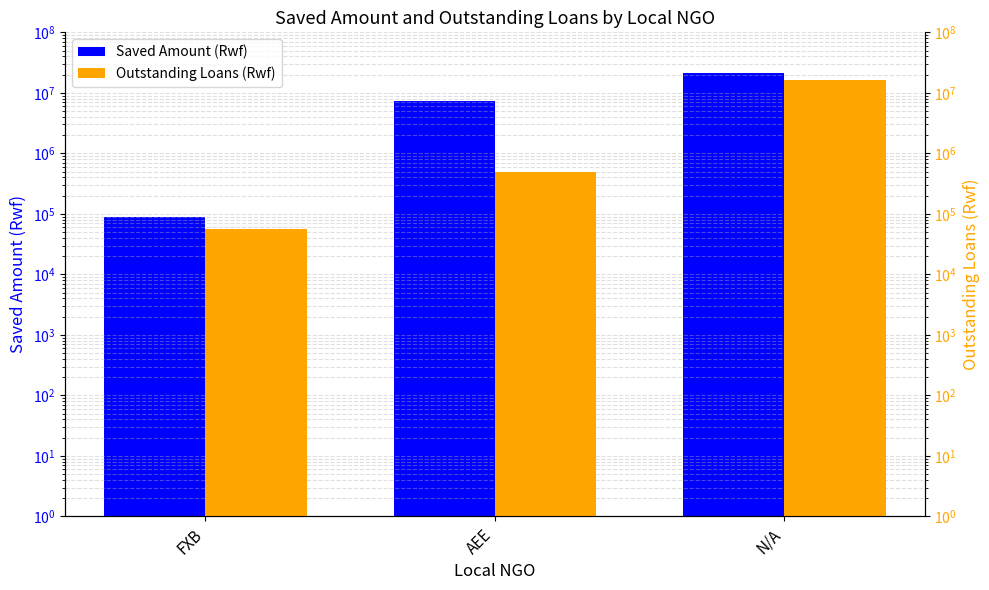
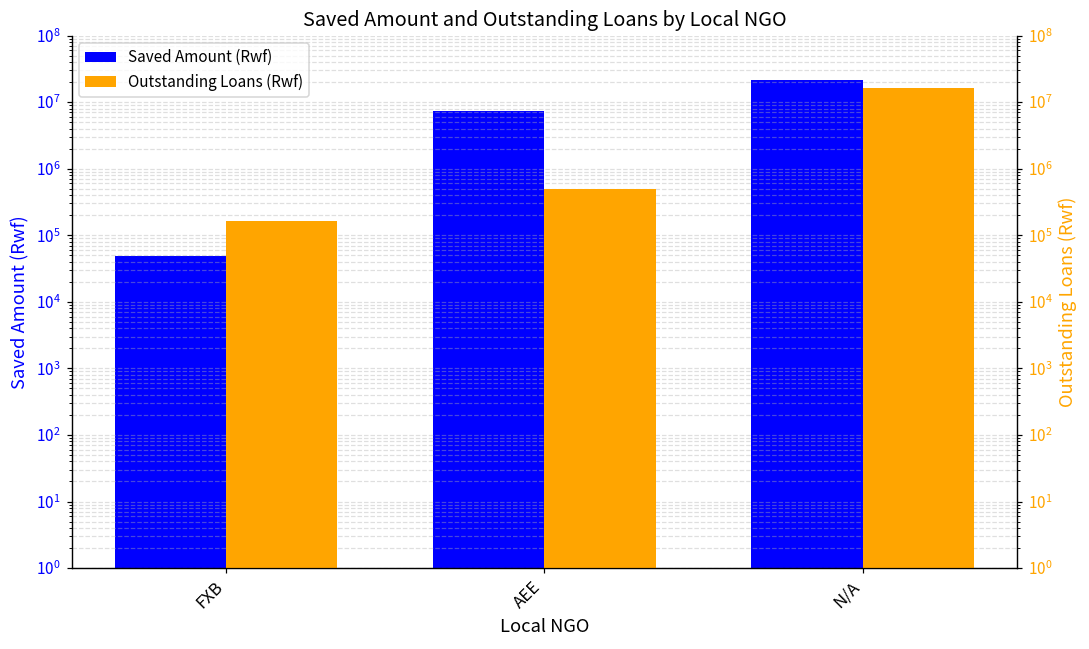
Saved Amount (Rwf), FXB: 90000 -> 50000
Outstanding Loans (Rwf), FXB: 60000 -> 160000
